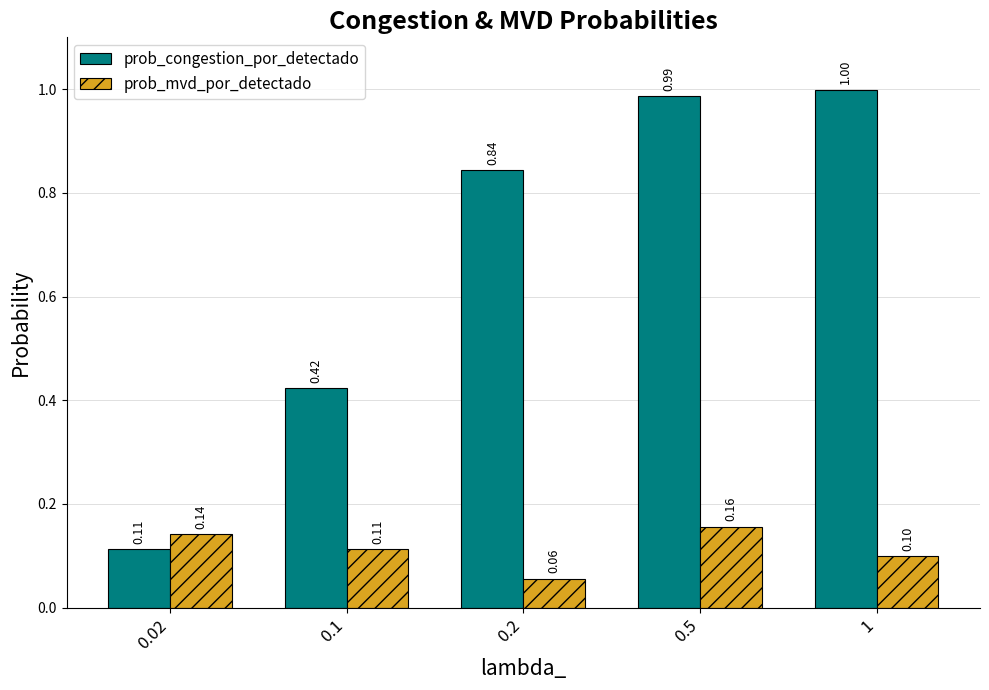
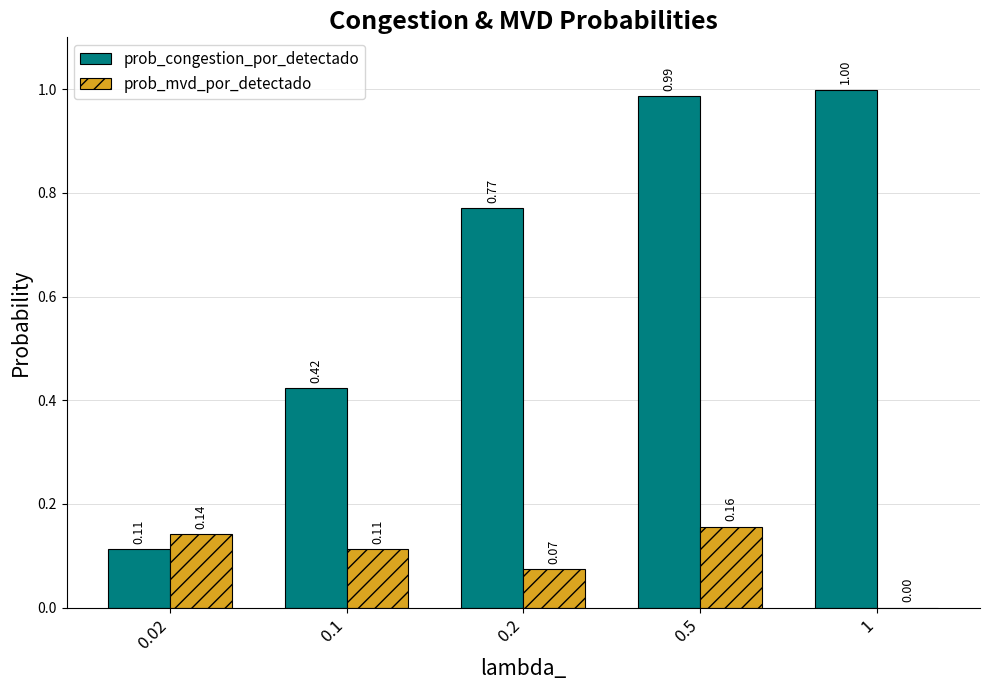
prob_congestion_por_detectado, 0.2: 0.84 -> 0.77
prob_mvd_por_detectado, 0.2: 0.06 -> 0.07
prob_mvd_por_detectado, 1: 0.10 -> 0.00
